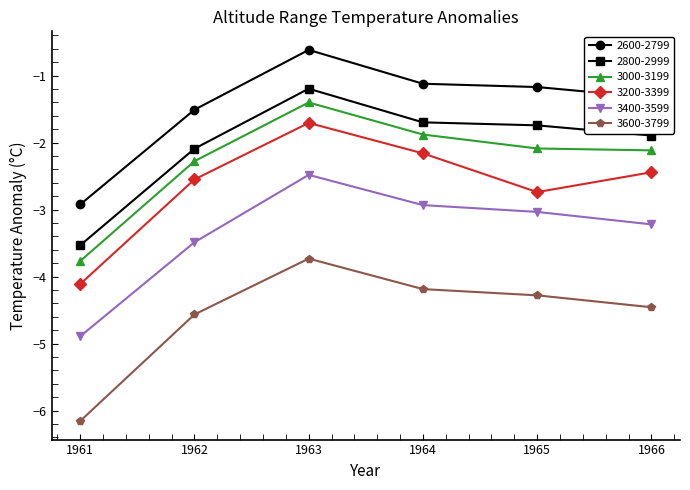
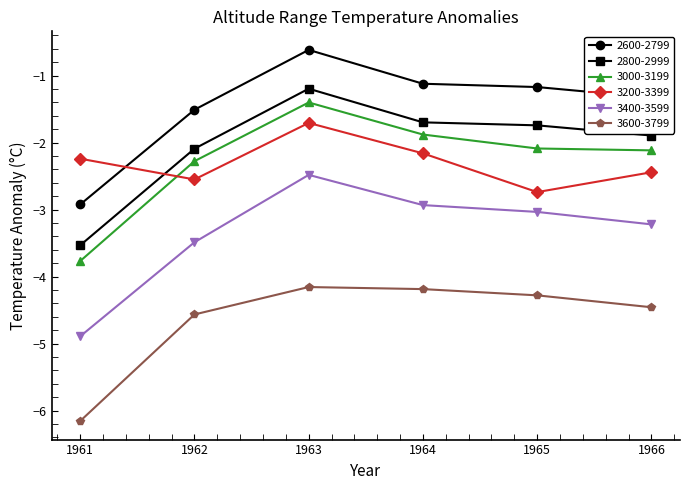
3200-3399, 1961: -4.1 -> -2.2
3600-3799, 1963: -3.7 -> -4.2
